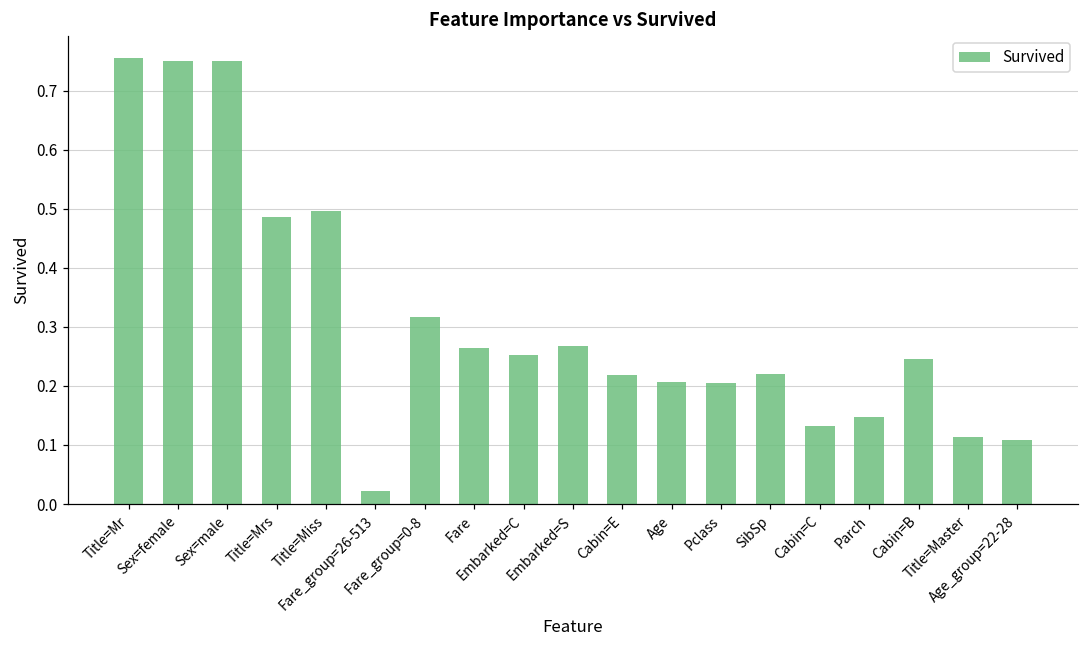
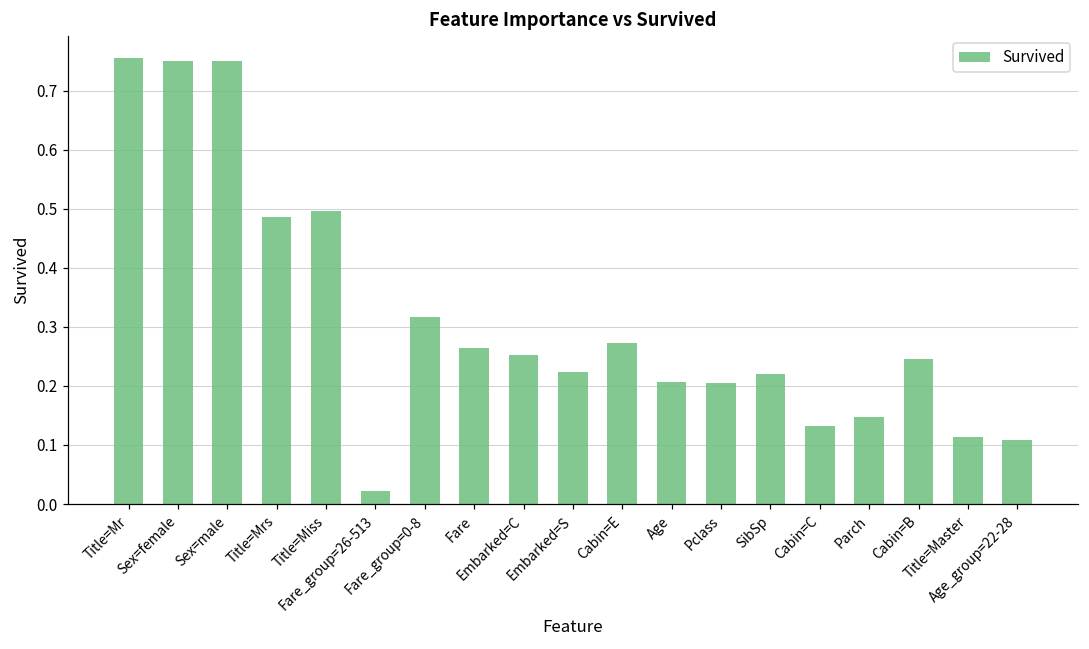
Embarked=S: 0.27 -> 0.22
Cabin=E: 0.22 -> 0.27
